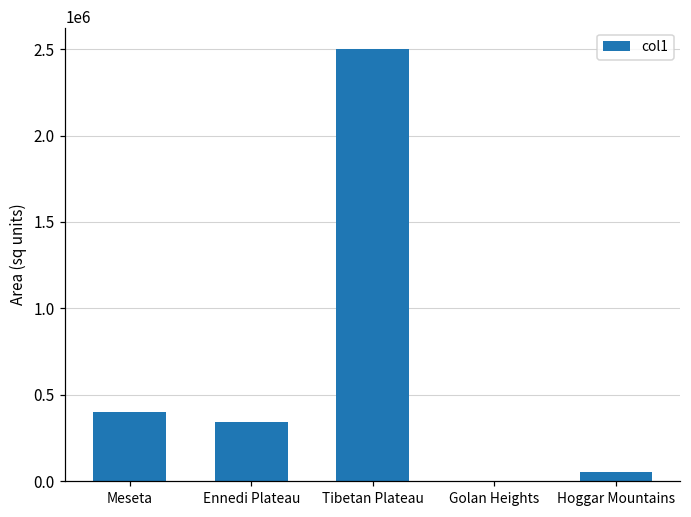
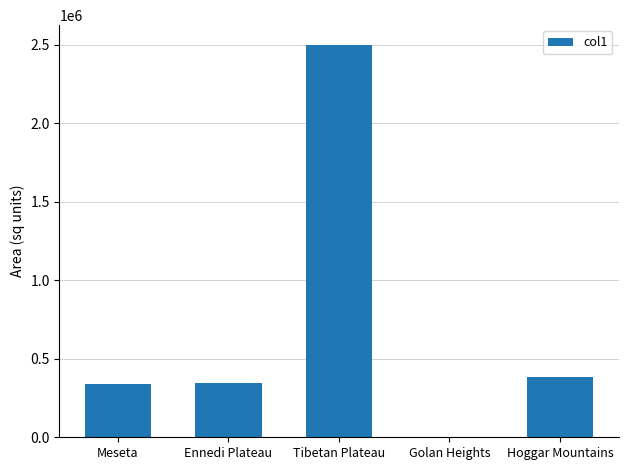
Meseta: 400000 -> 340000
Hoggar Mountains: 50000 -> 380000
